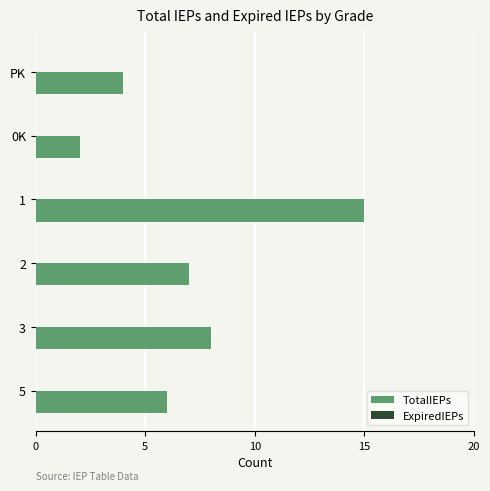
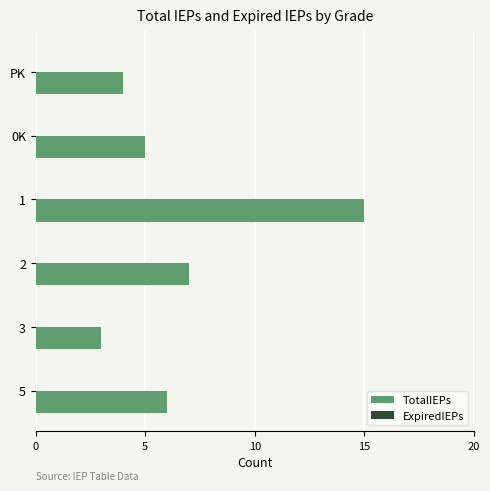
TotalIEPs, 0K: 2 -> 5
TotalIEPs, 3: 8 -> 3
